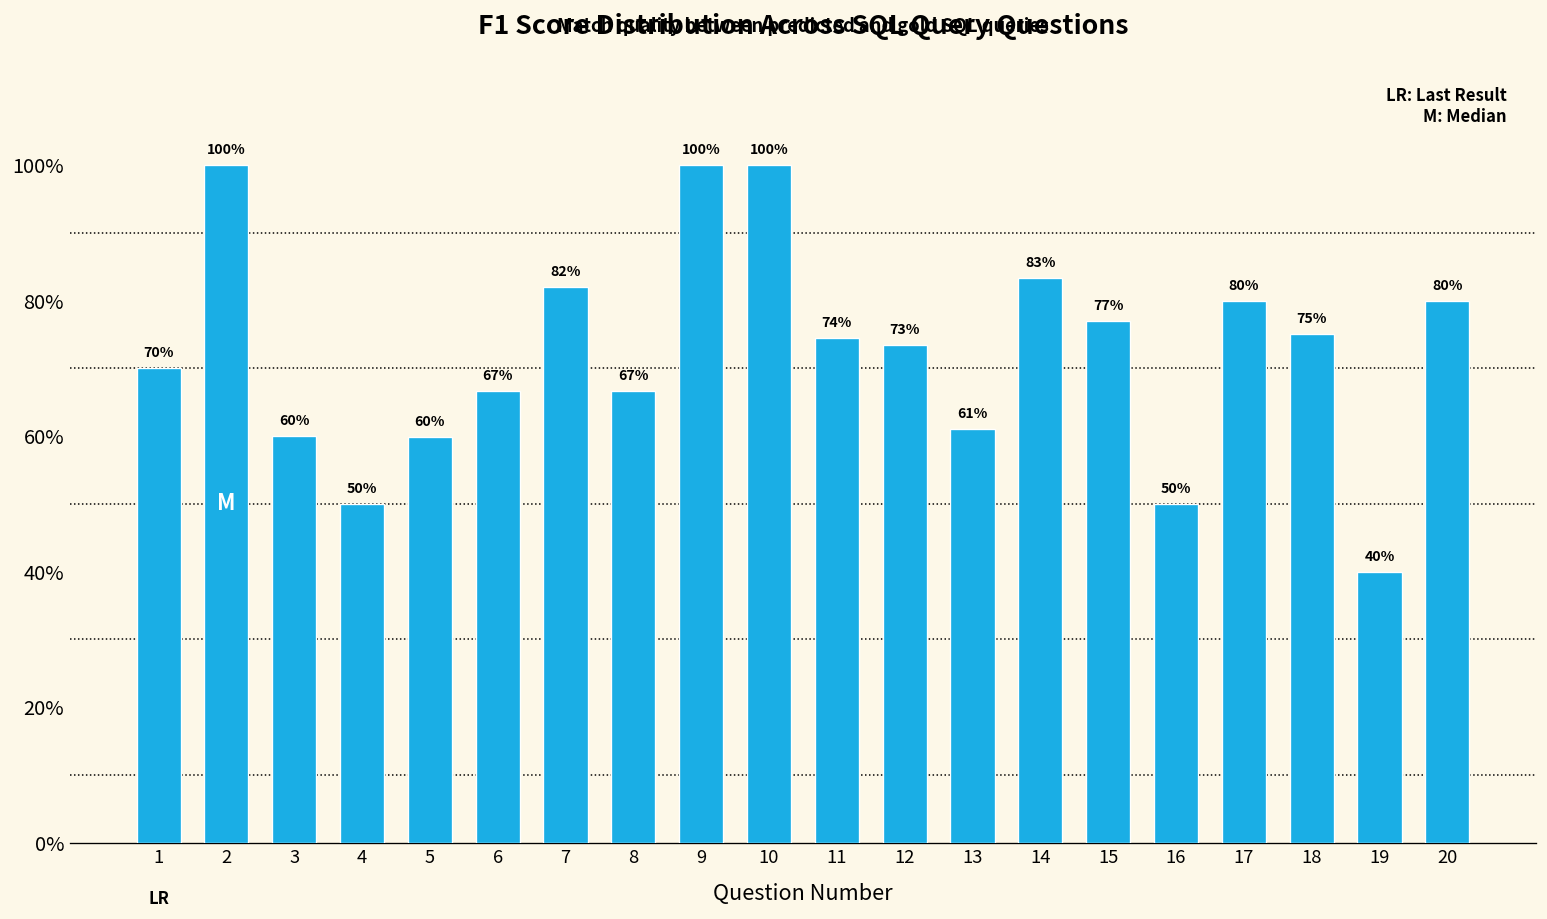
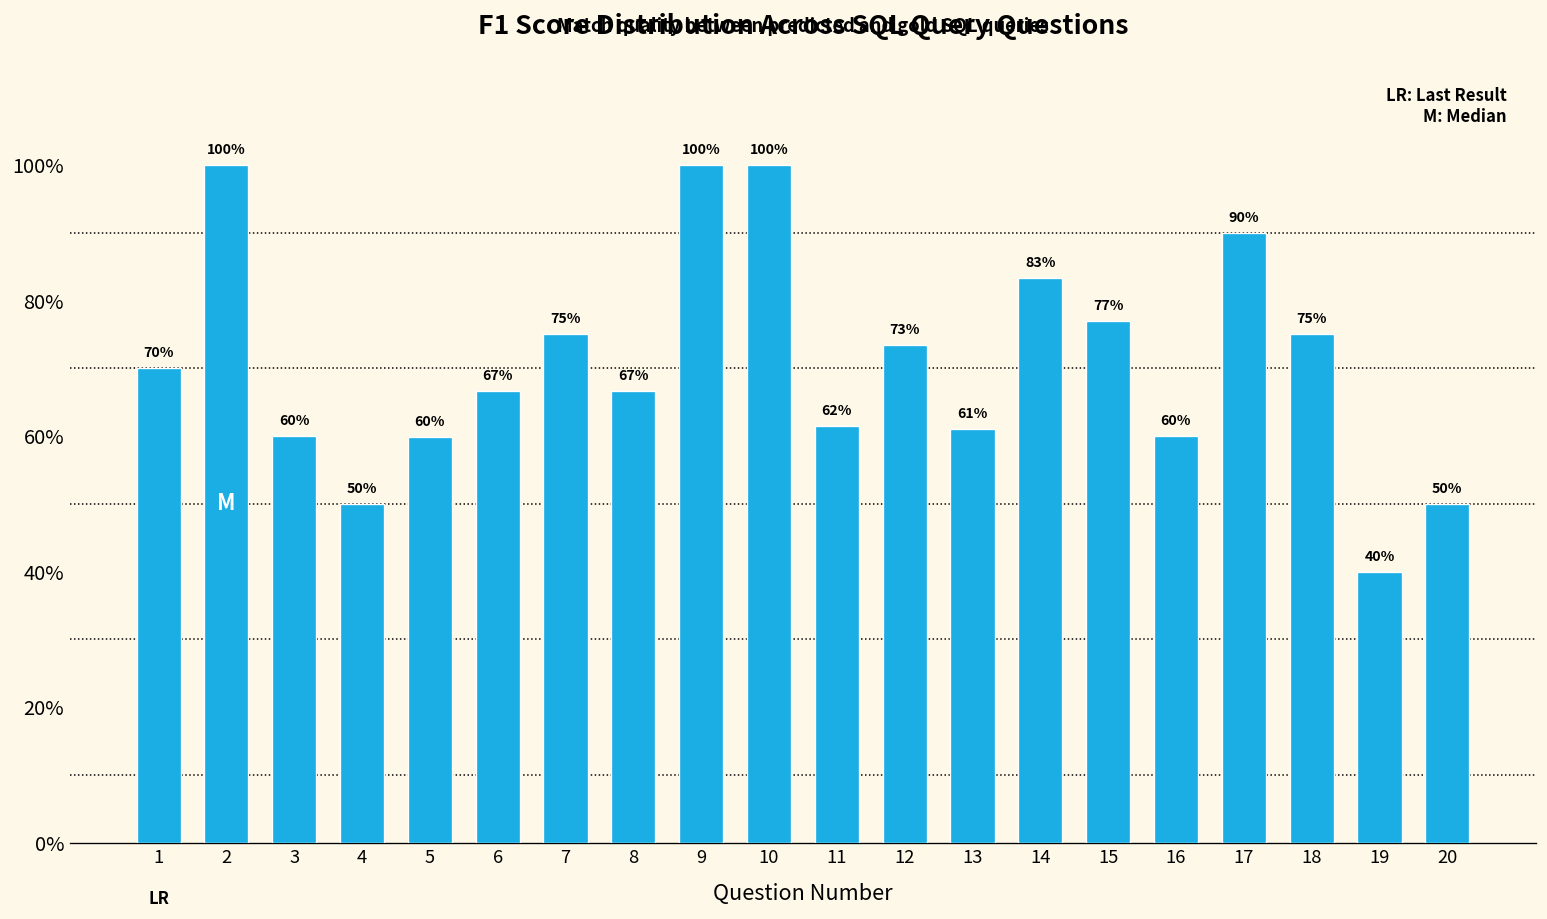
7: 82% -> 75%
11: 74% -> 62%
16: 50% -> 60%
17: 80% -> 90%
20: 80% -> 50%
